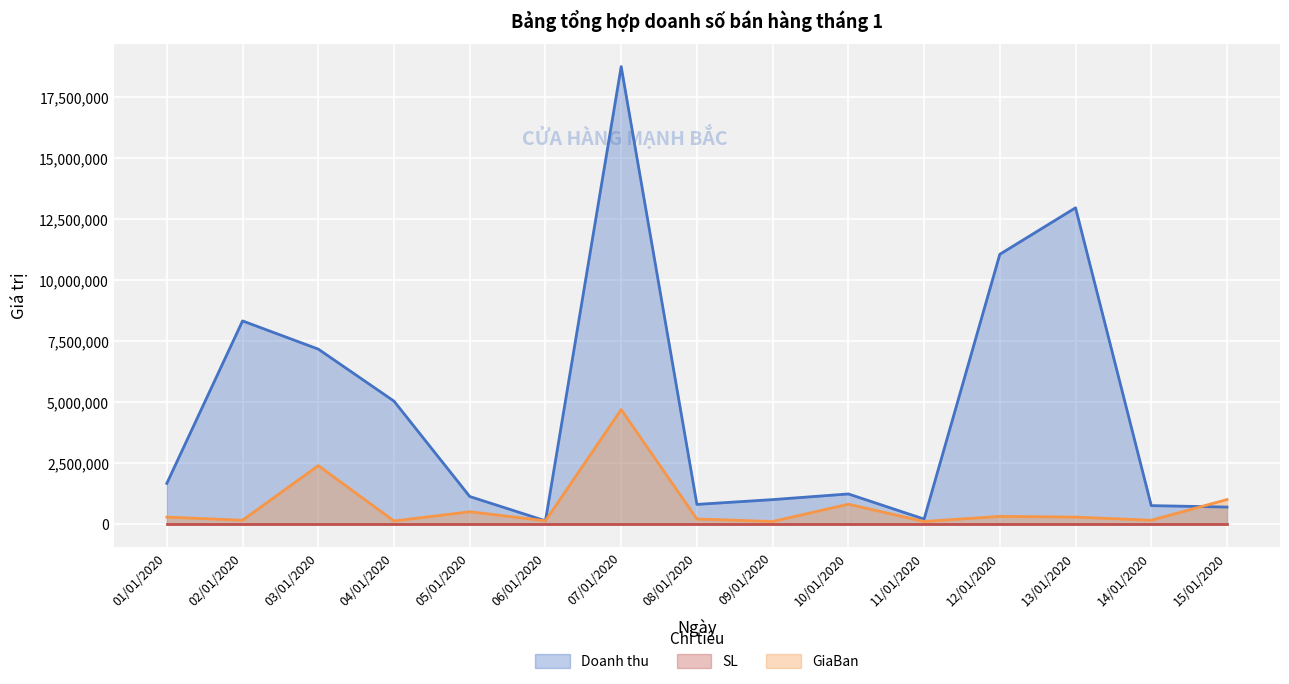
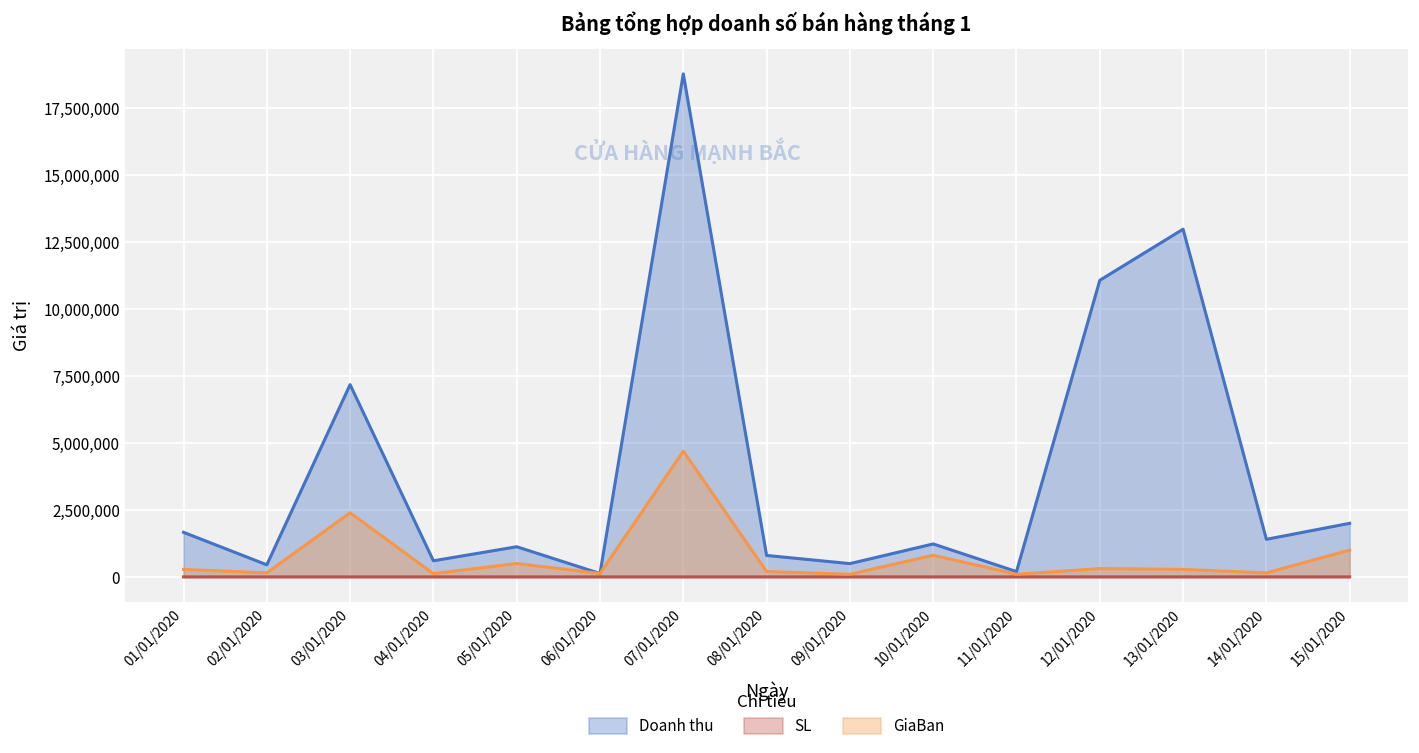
Doanh thu, 02/01/2020: 8,300,000 -> 500,000
Doanh thu, 04/01/2020: 5,000,000 -> 600,000
Doanh thu, 09/01/2020: 1,000,000 -> 500,000
Doanh thu, 14/01/2020: 800,000 -> 1,400,000
Doanh thu, 15/01/2020: 700,000 -> 2,000,000
